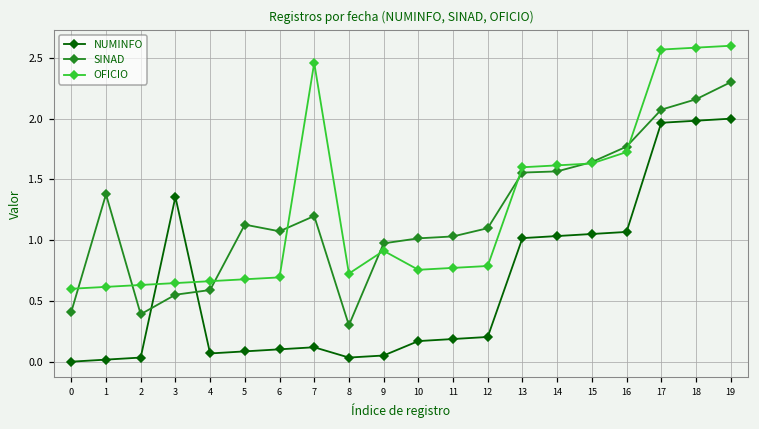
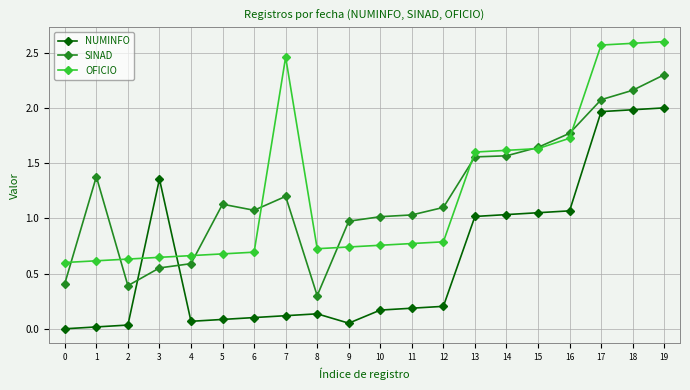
NUMINFO, 8: 0.03 -> 0.14
OFICIO, 9: 0.91 -> 0.74
